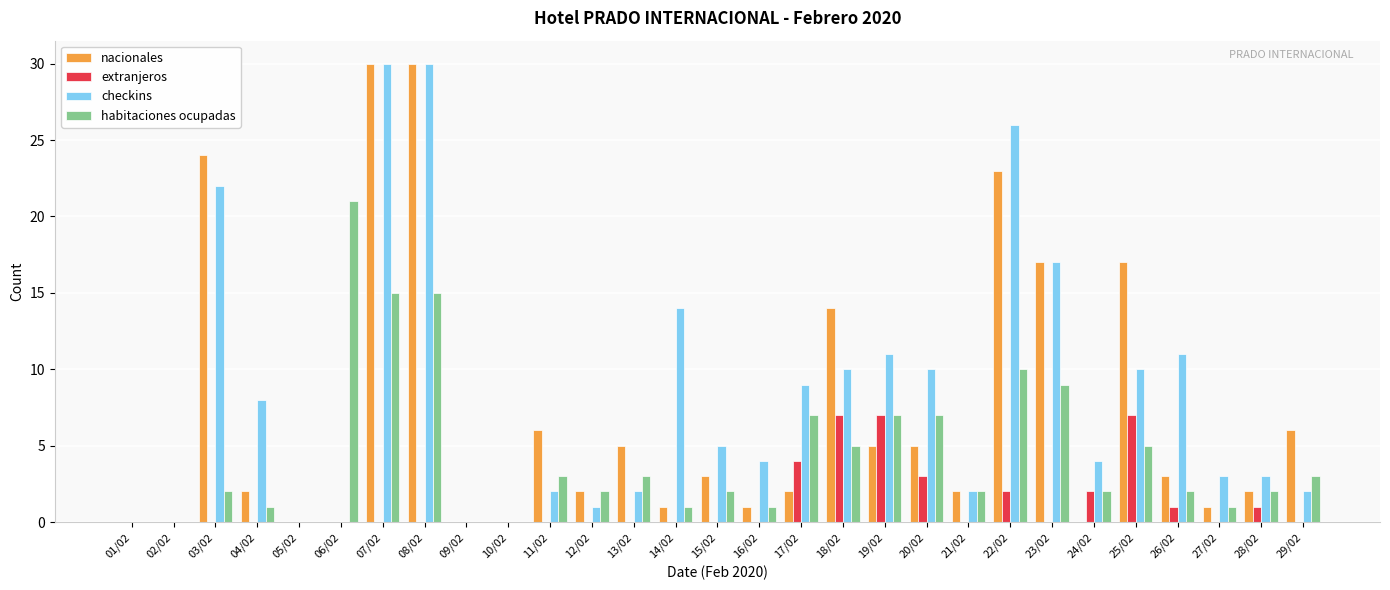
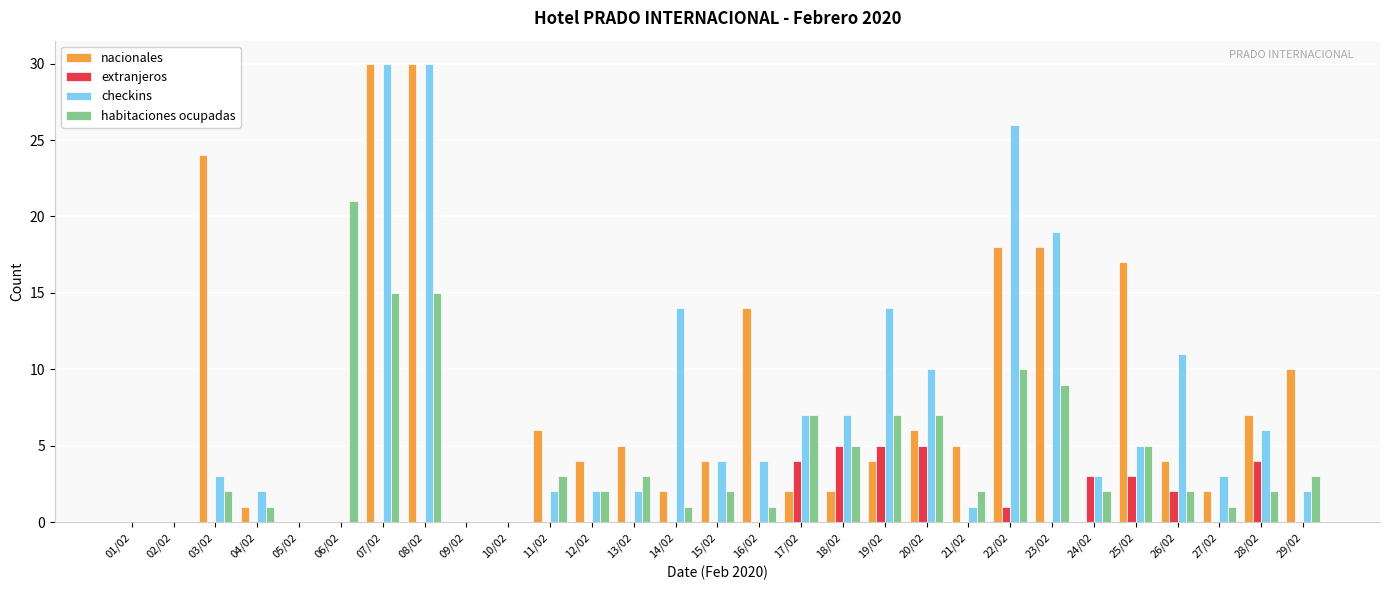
checkins, 03/02: 22 -> 3
nacionales, 04/02: 2 -> 1
checkins, 04/02: 8 -> 2
nacionales, 12/02: 2 -> 4
checkins, 12/02: 1 -> 2
nacionales, 14/02: 1 -> 2
nacionales, 15/02: 3 -> 4
checkins, 15/02: 5 -> 4
nacionales, 16/02: 1 -> 14
checkins, 17/02: 9 -> 7
nacionales, 18/02: 14 -> 2
extranjeros, 18/02: 7 -> 5
checkins, 18/02: 10 -> 7
nacionales, 19/02: 5 -> 4
extranjeros, 19/02: 7 -> 5
checkins, 19/02: 11 -> 14
nacionales, 20/02: 5 -> 6
extranjeros, 20/02: 3 -> 5
nacionales, 21/02: 2 -> 5
checkins, 21/02: 2 -> 1
nacionales, 22/02: 23 -> 18
extranjeros, 22/02: 2 -> 1
nacionales, 23/02: 17 -> 18
checkins, 23/02: 17 -> 19
extranjeros, 24/02: 2 -> 3
checkins, 24/02: 4 -> 3
extranjeros, 25/02: 7 -> 3
checkins, 25/02: 10 -> 5
nacionales, 26/02: 3 -> 4
extranjeros, 26/02: 1 -> 2
nacionales, 27/02: 1 -> 2
nacionales, 28/02: 2 -> 7
extranjeros, 28/02: 1 -> 4
checkins, 28/02: 3 -> 6
nacionales, 29/02: 6 -> 10
